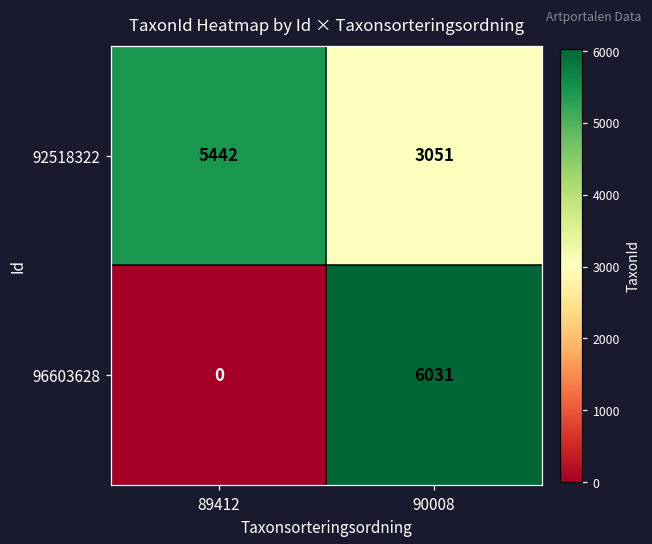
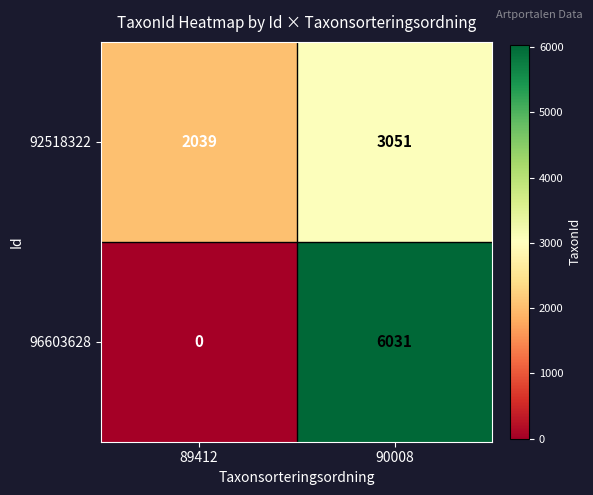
92518322, 89412: 5442 -> 2039
